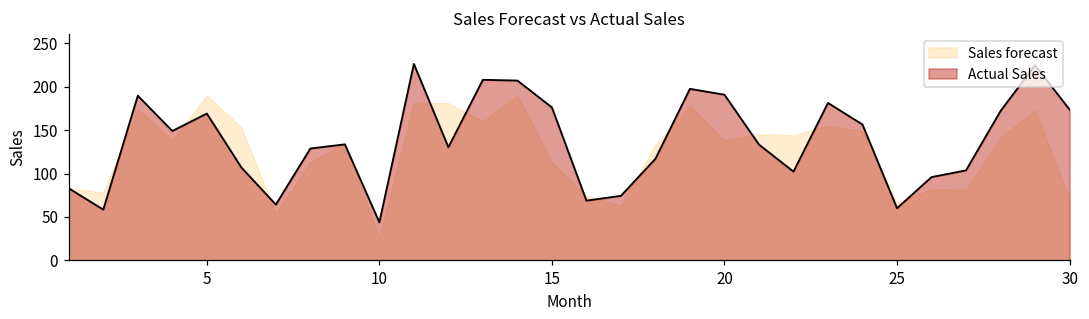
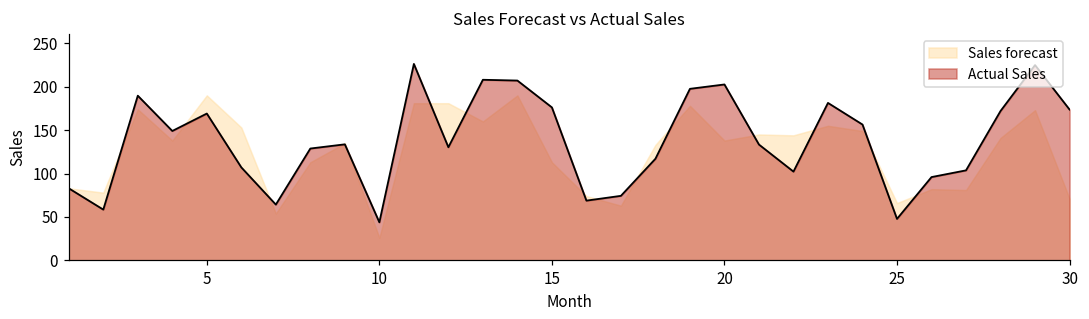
Actual Sales, 20: 190 -> 200
Actual Sales, 25: 60 -> 50
